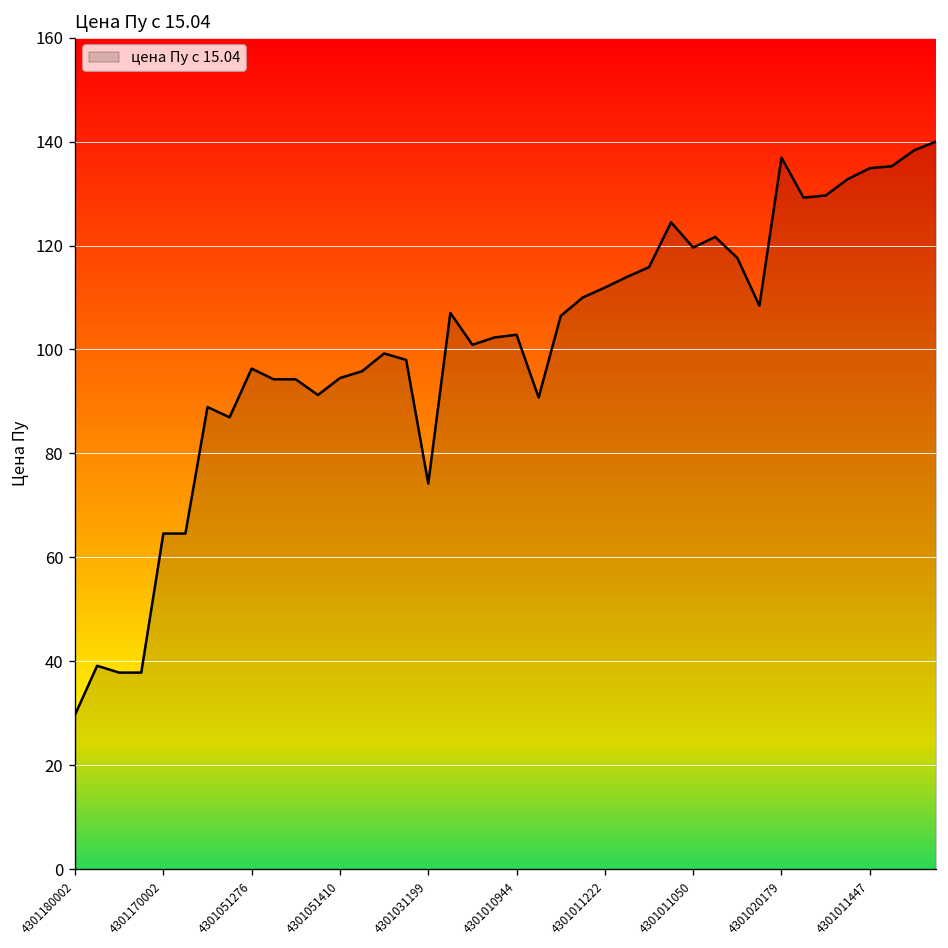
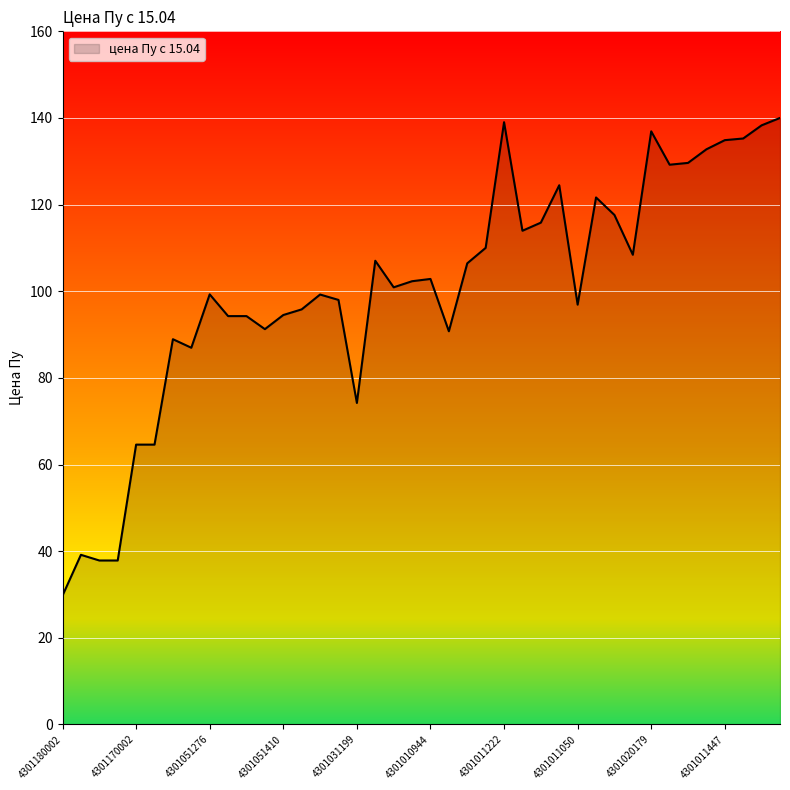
4301051276: 96 -> 99
4301011222: 112 -> 139
4301011050: 120 -> 97
